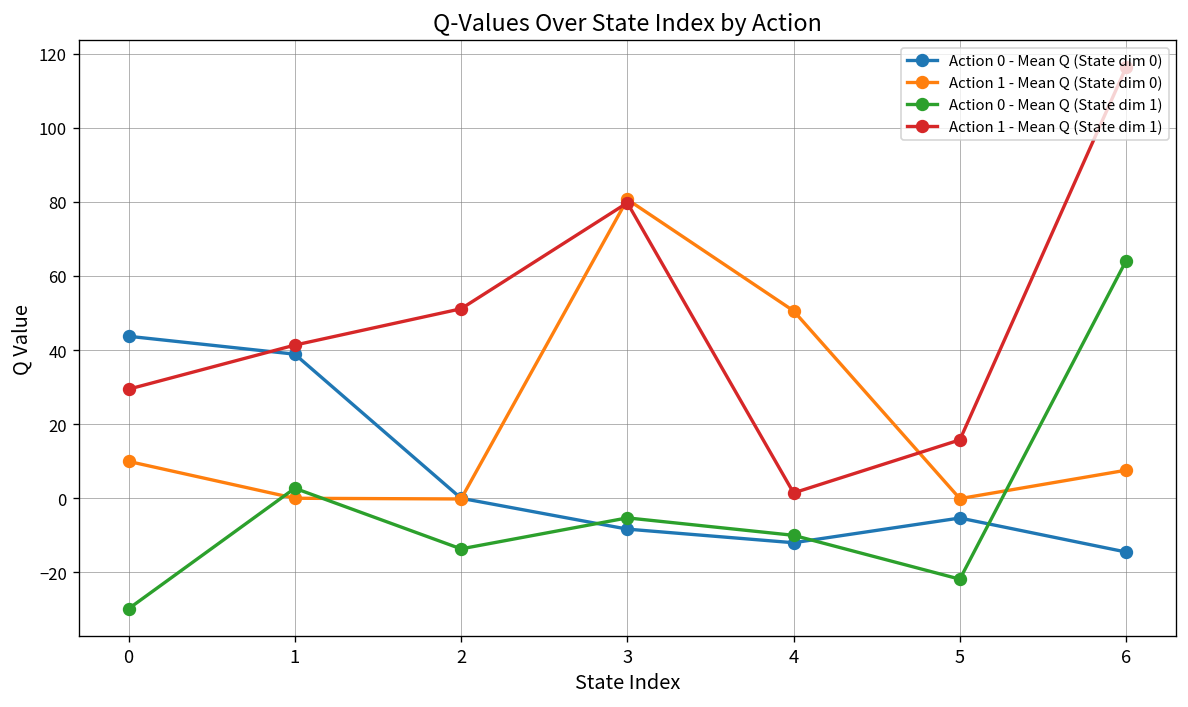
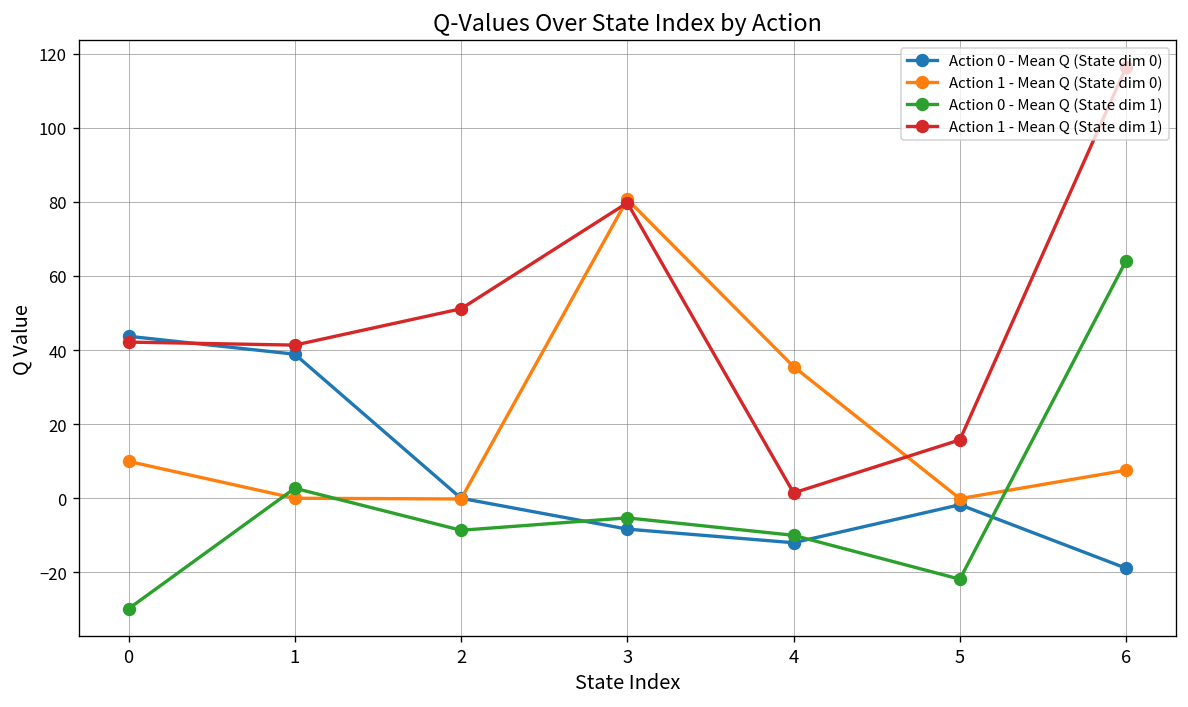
Action 1 - Mean Q (State dim 1), 0: 29 -> 42
Action 0 - Mean Q (State dim 1), 2: -14 -> -9
Action 1 - Mean Q (State dim 0), 4: 51 -> 36
Action 0 - Mean Q (State dim 0), 5: -5 -> -2
Action 0 - Mean Q (State dim 0), 6: -15 -> -19
